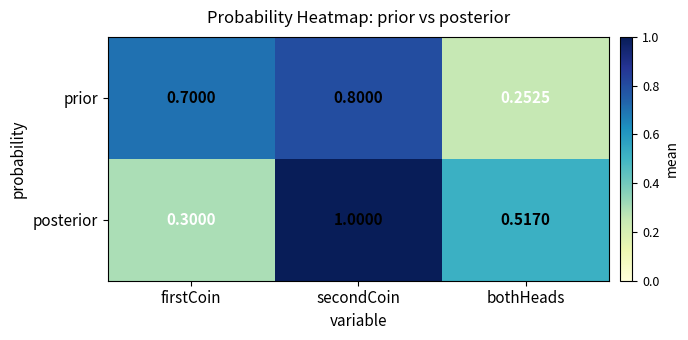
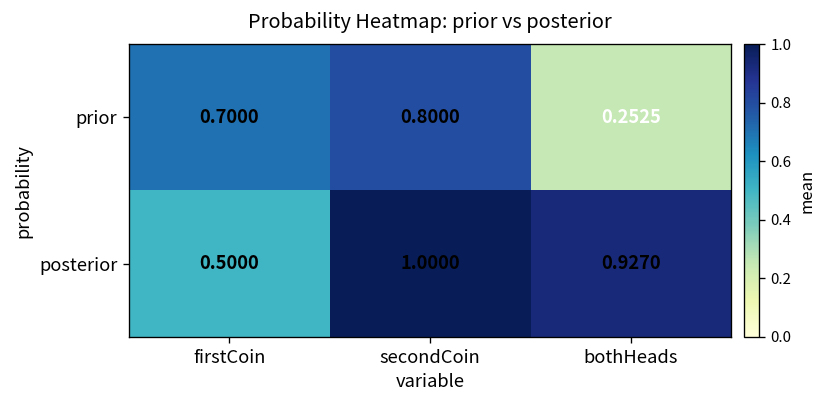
posterior, firstCoin: 0.3000 -> 0.5000
posterior, bothHeads: 0.5170 -> 0.9270
